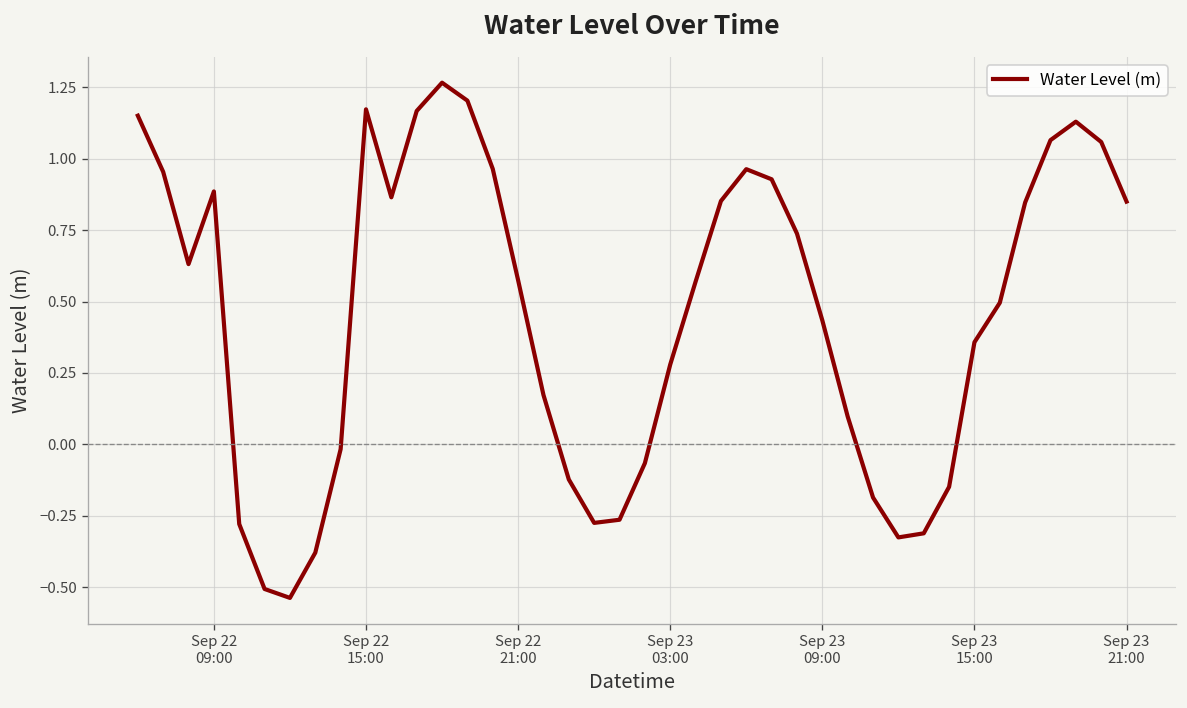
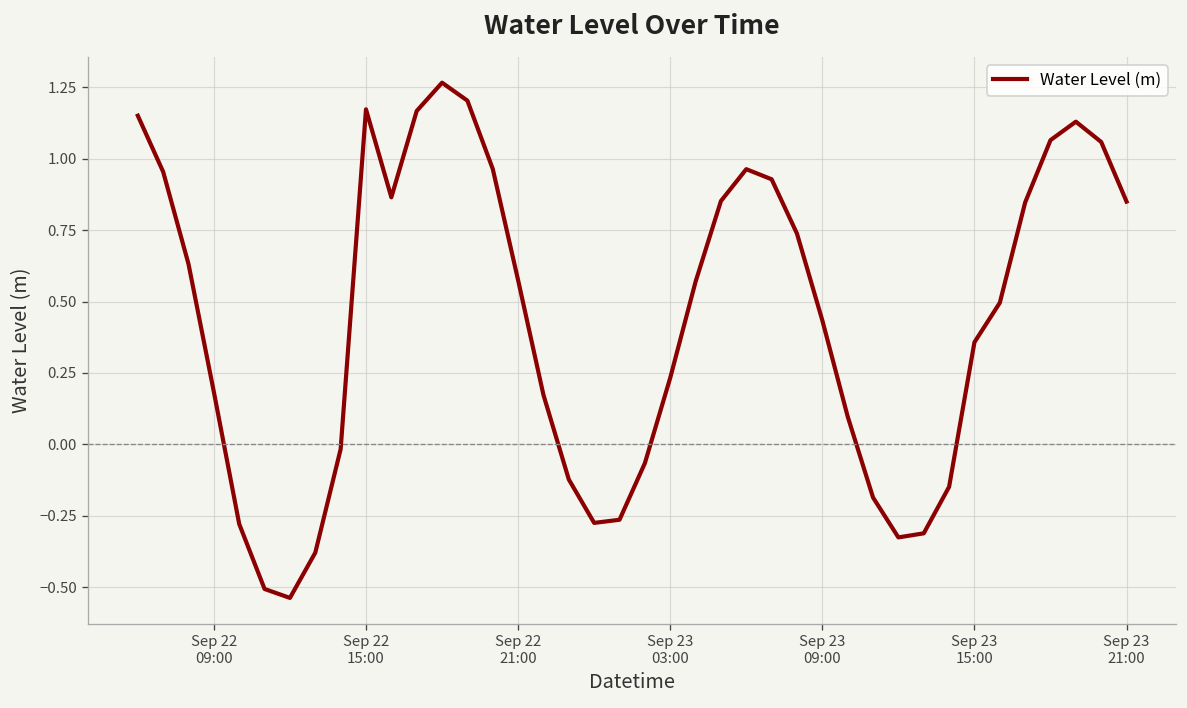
Sep 22 09:00: 0.89 -> 0.18
Sep 23 03:00: 0.28 -> 0.23
